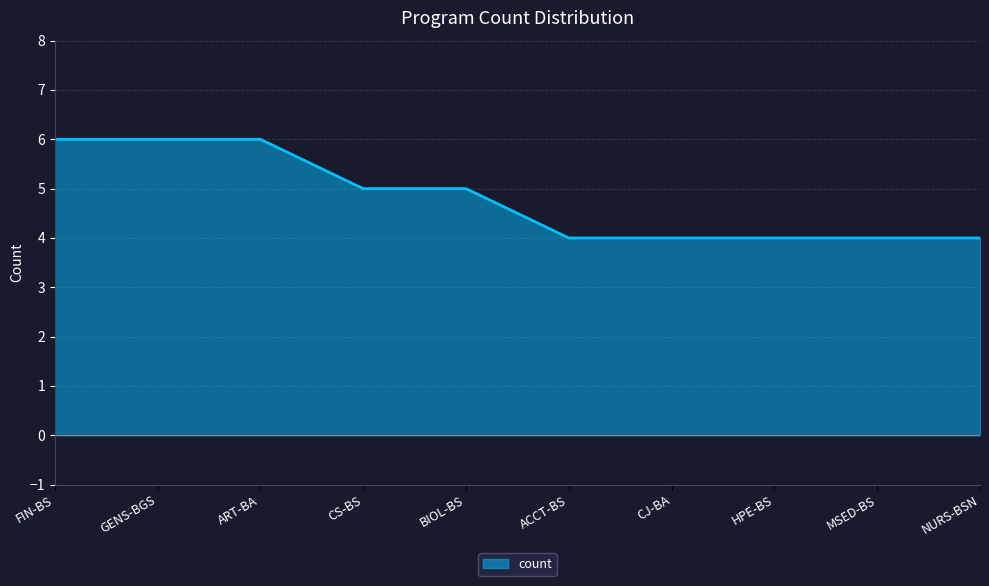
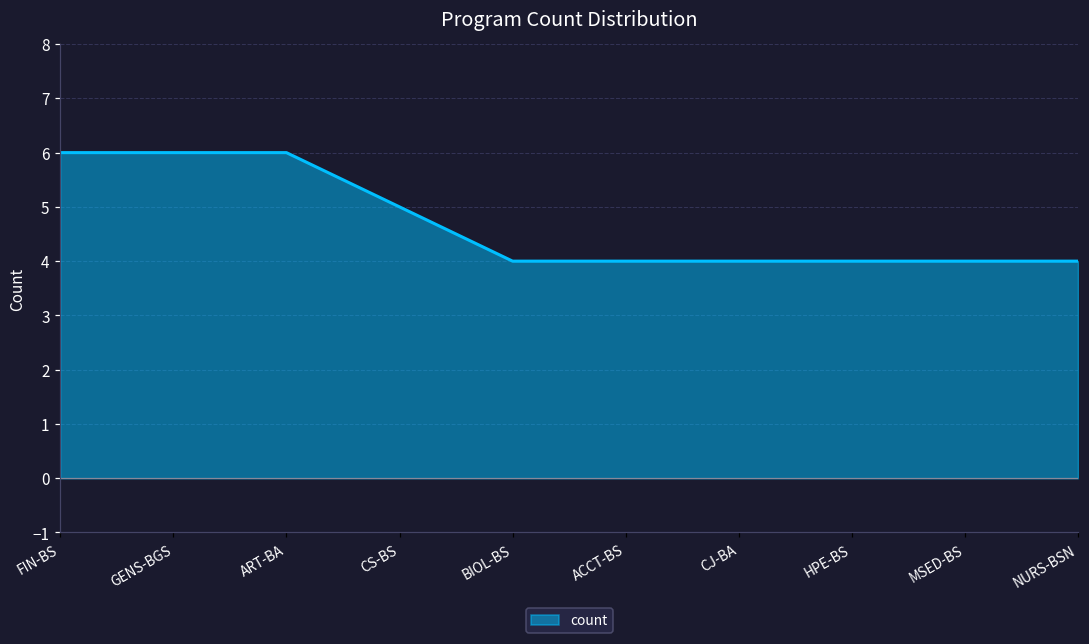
BIOL-BS: 5 -> 4
